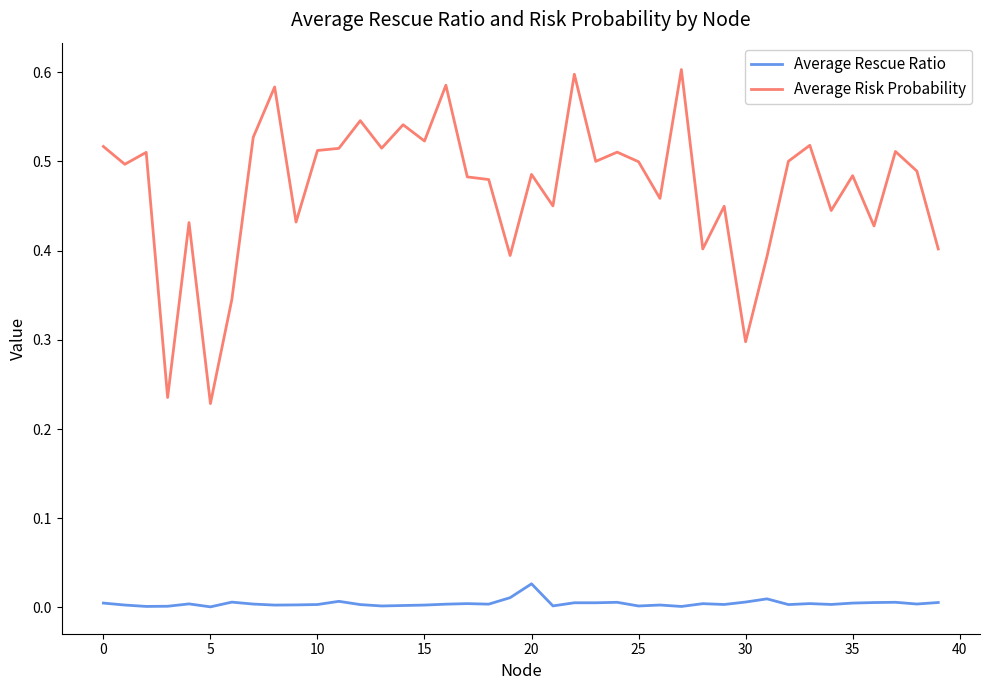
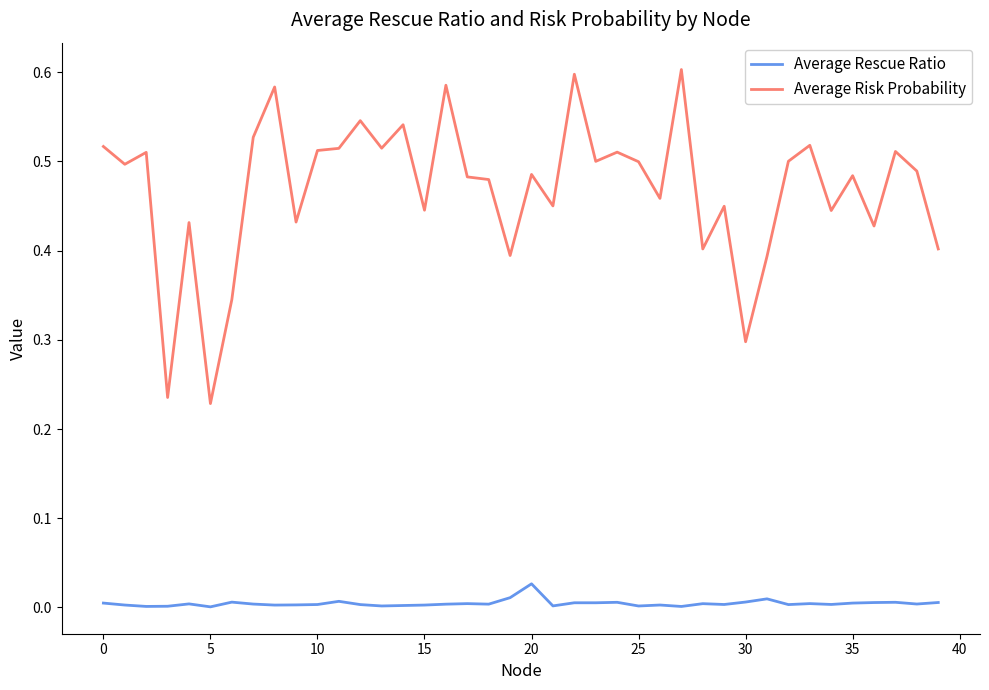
Average Risk Probability, 15: 0.52 -> 0.45
